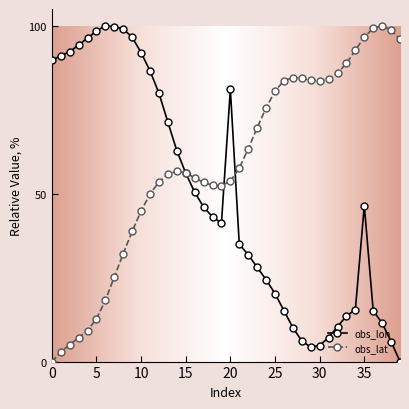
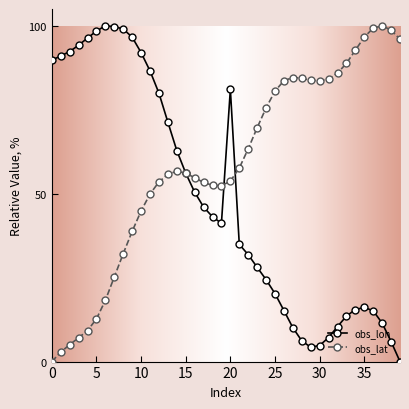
obs_lon, 35: 46 -> 16
